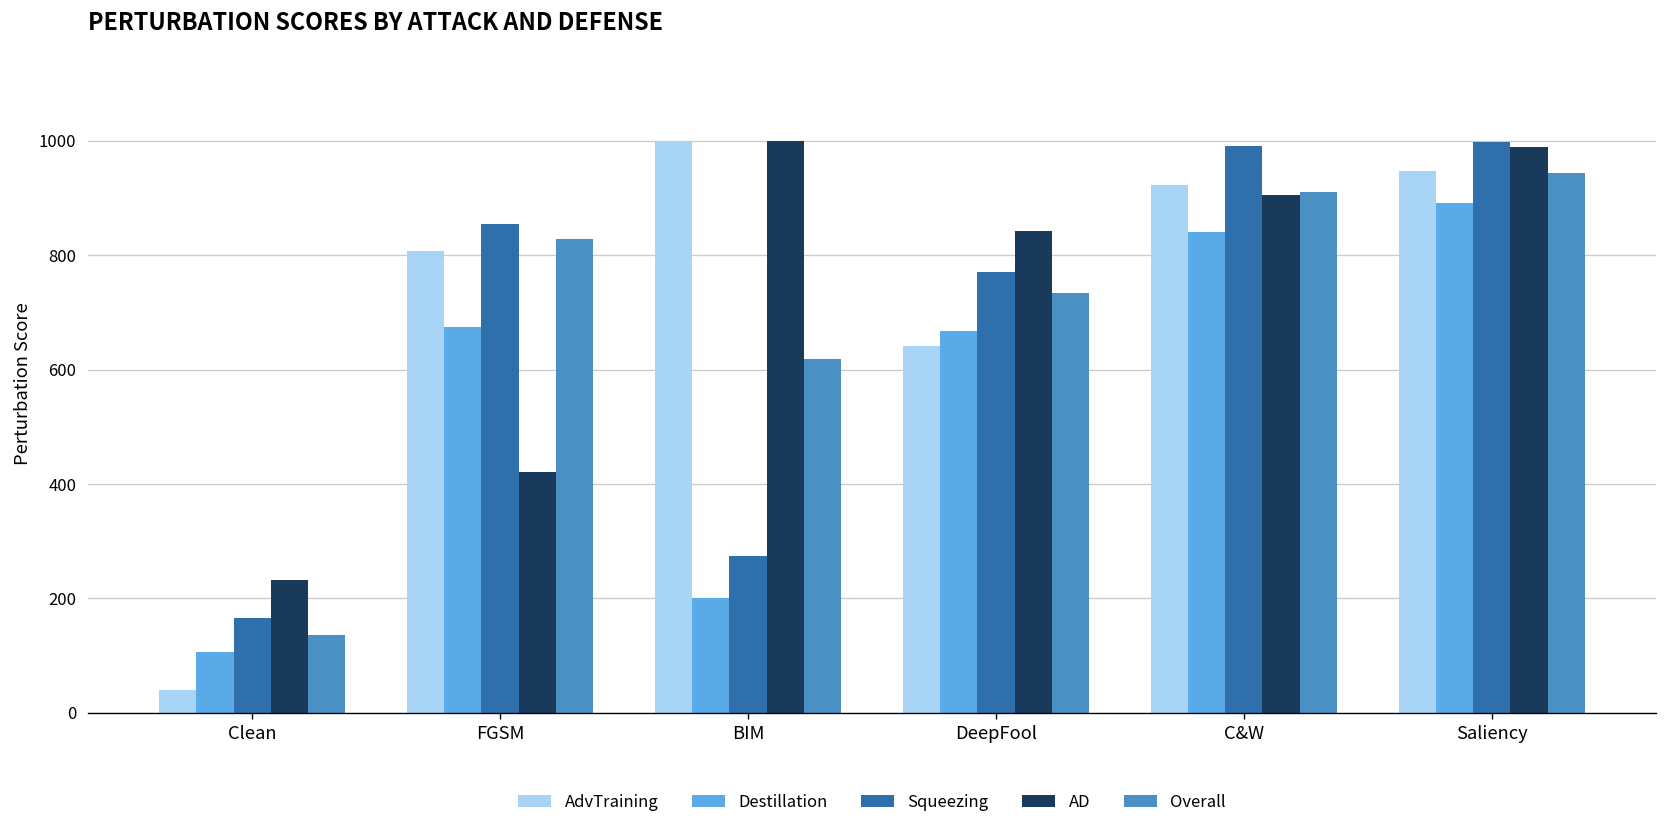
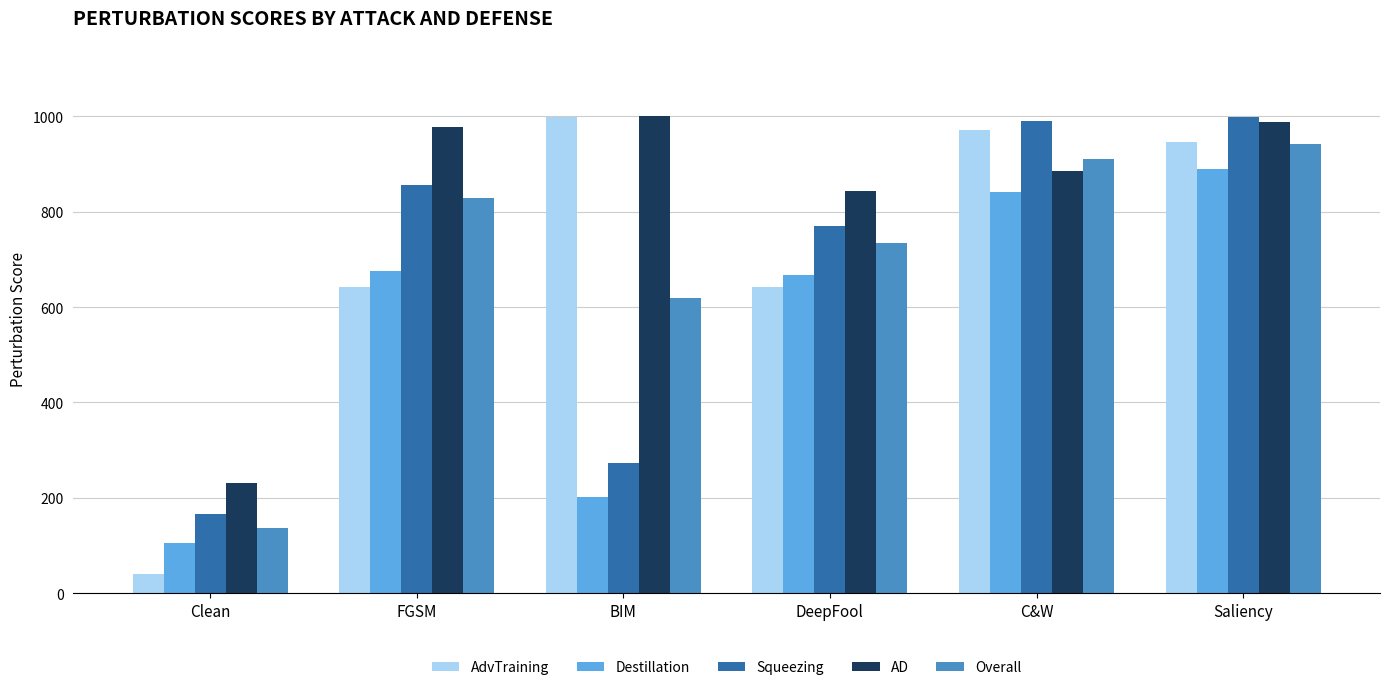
AdvTraining, FGSM: 810 -> 640
AD, FGSM: 420 -> 980
AdvTraining, C&W: 920 -> 970
AD, C&W: 900 -> 890
